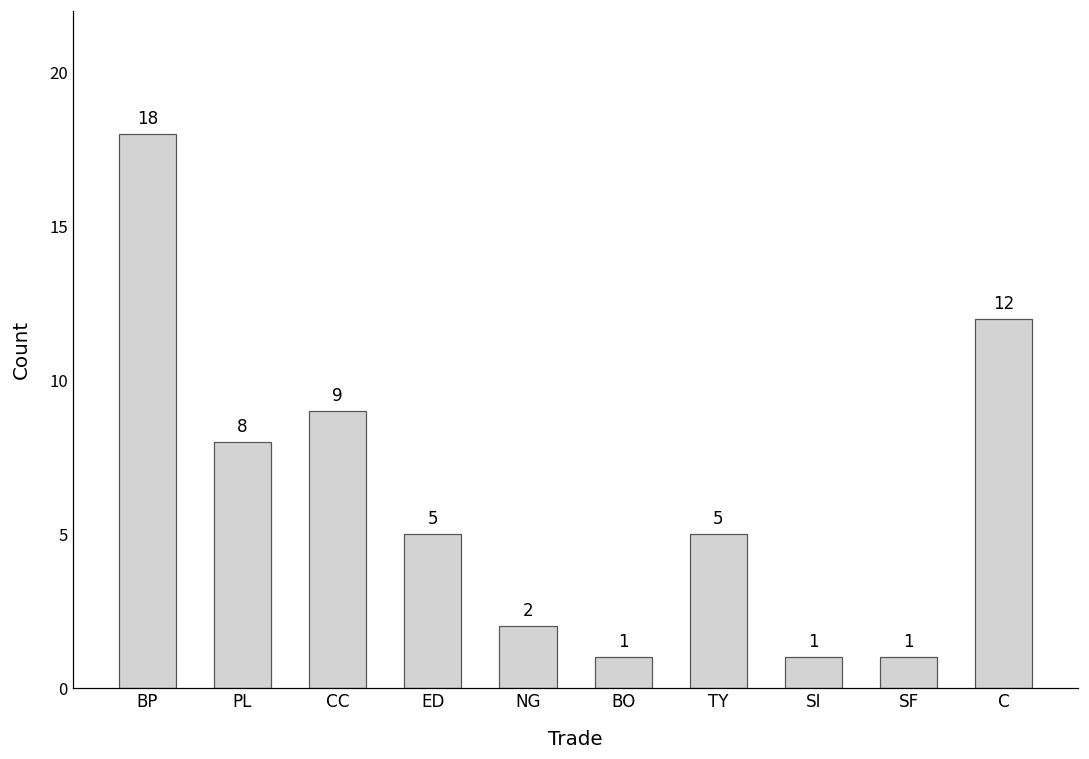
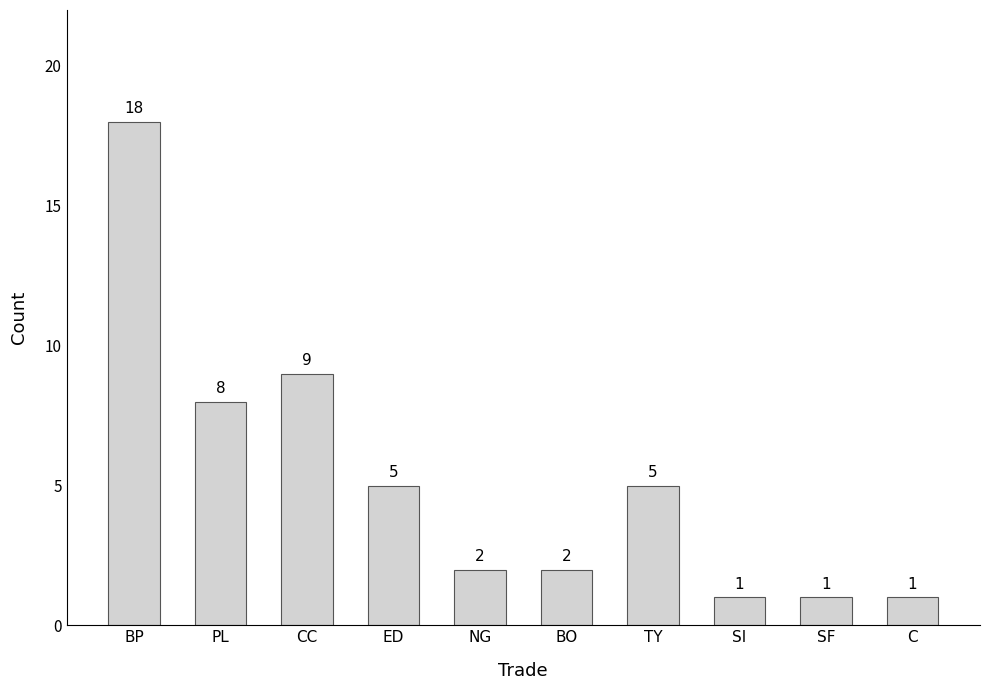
BO: 1 -> 2
C: 12 -> 1
